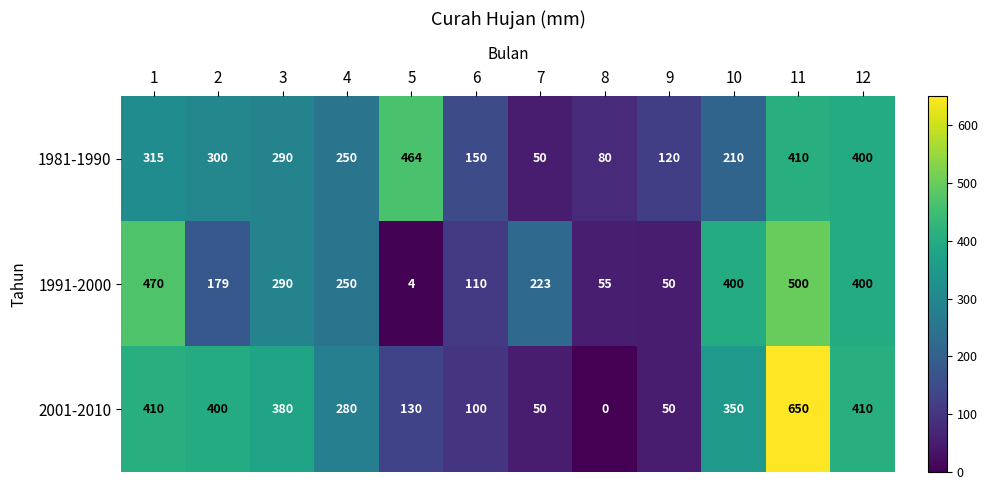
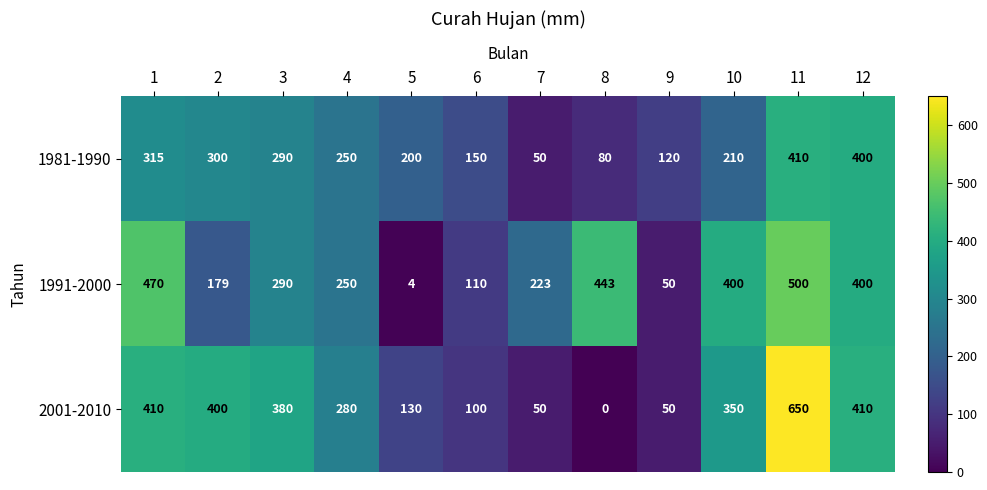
1981-1990, 5: 464 -> 200
1991-2000, 8: 55 -> 443
